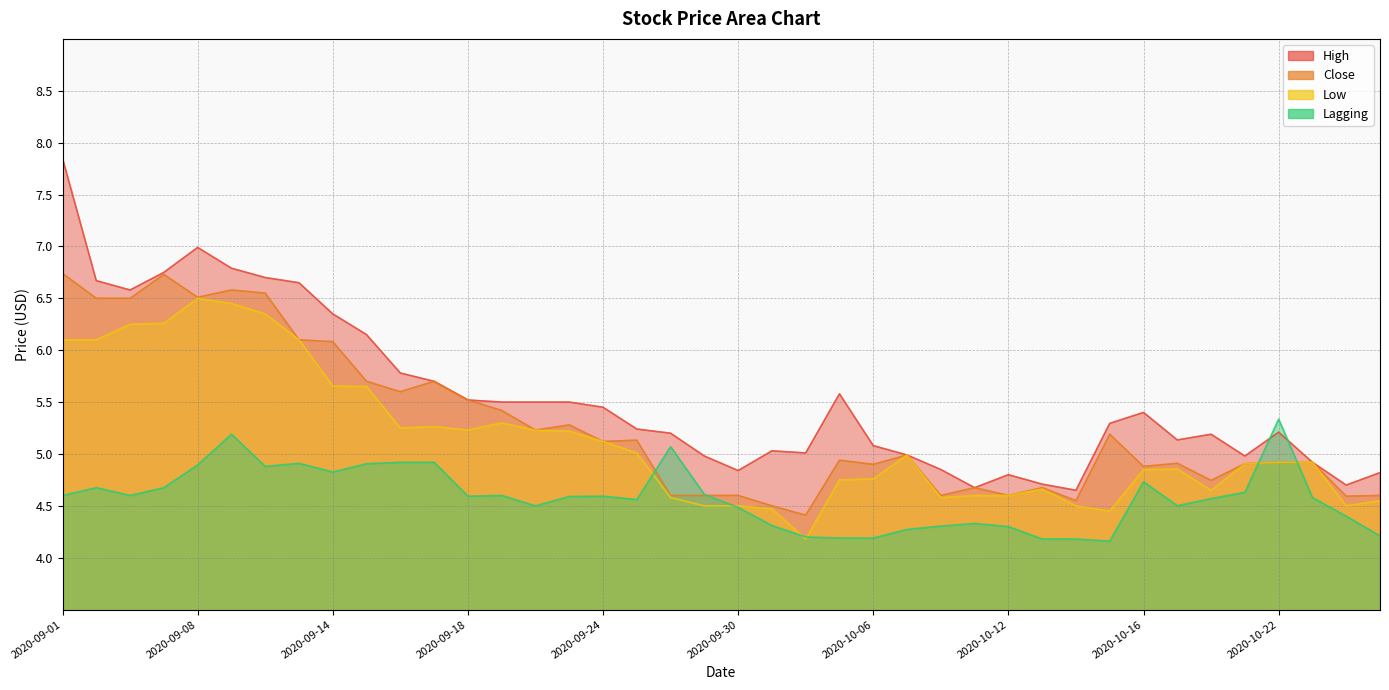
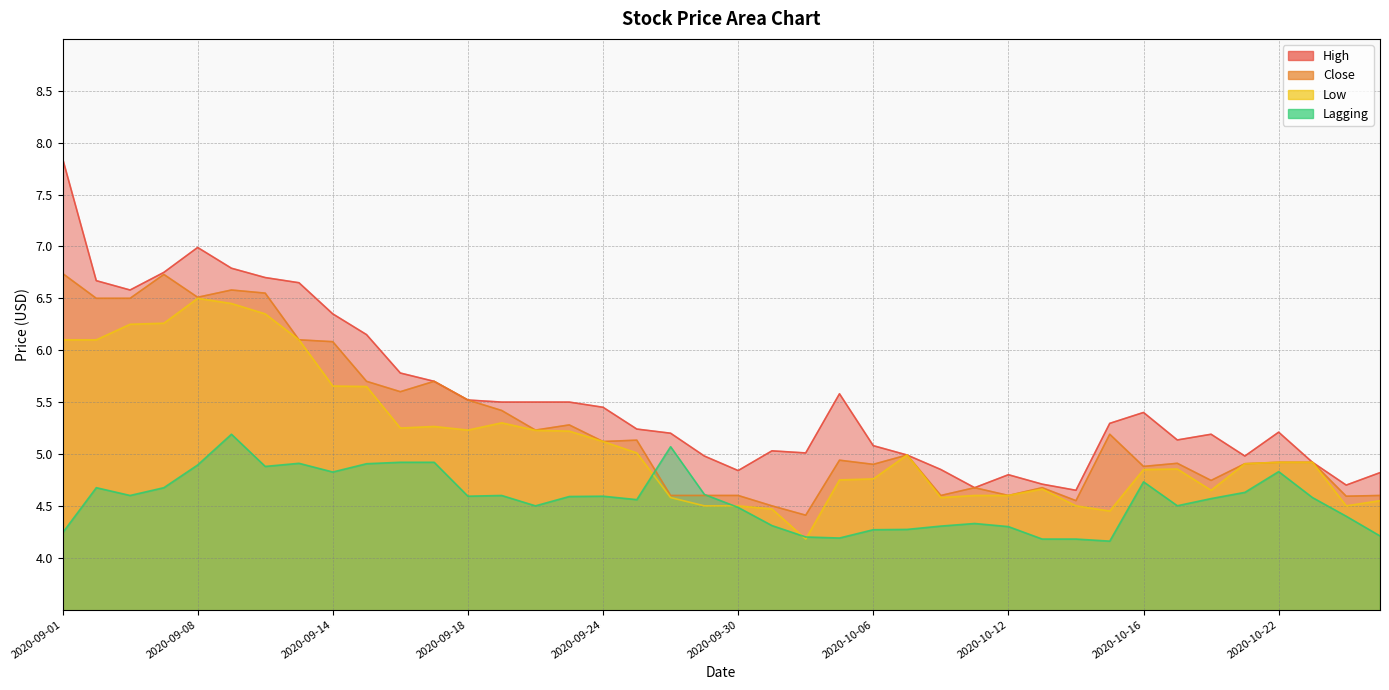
Lagging, 2020-09-01: 4.60 -> 4.24
Lagging, 2020-10-06: 4.19 -> 4.27
Lagging, 2020-10-22: 5.34 -> 4.83
